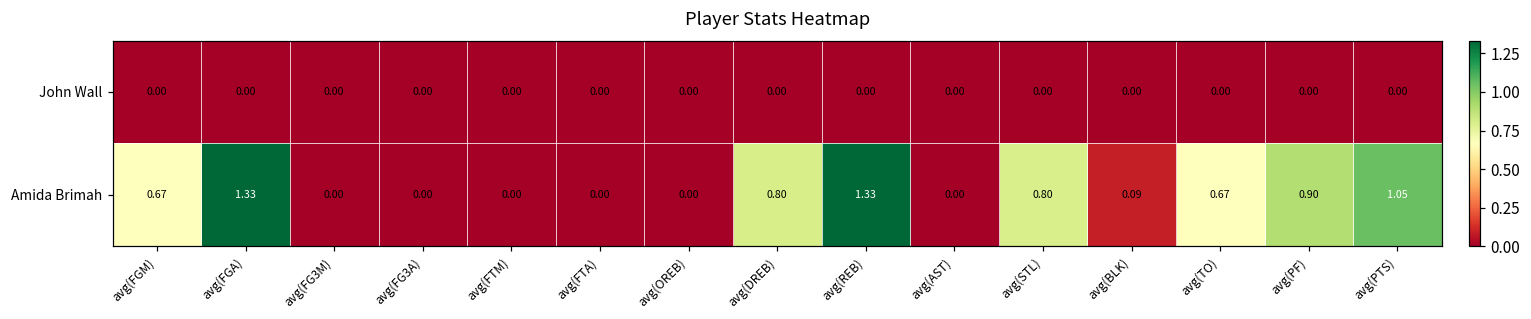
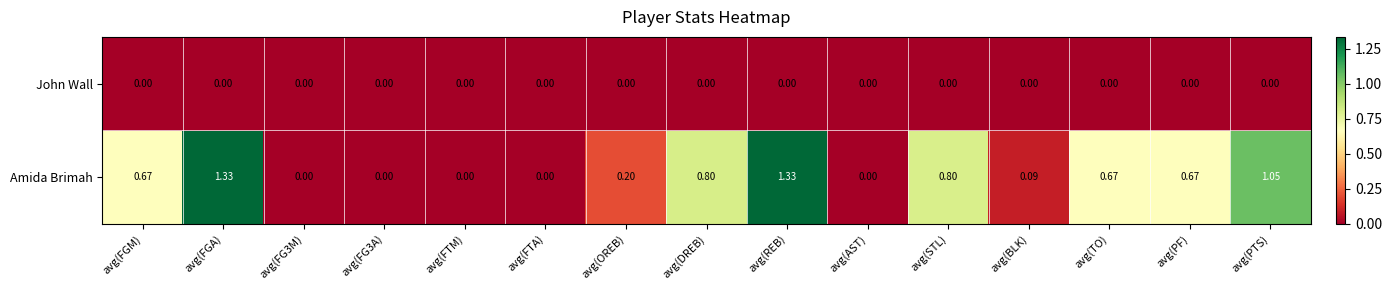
Amida Brimah, avg(OREB): 0.00 -> 0.20
Amida Brimah, avg(PF): 0.90 -> 0.67
